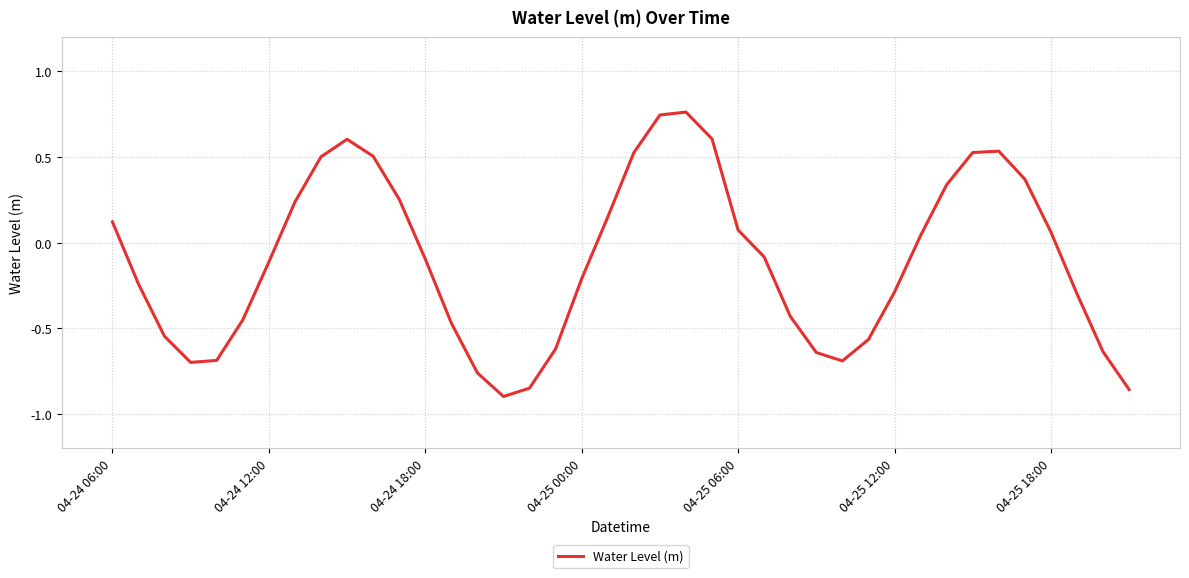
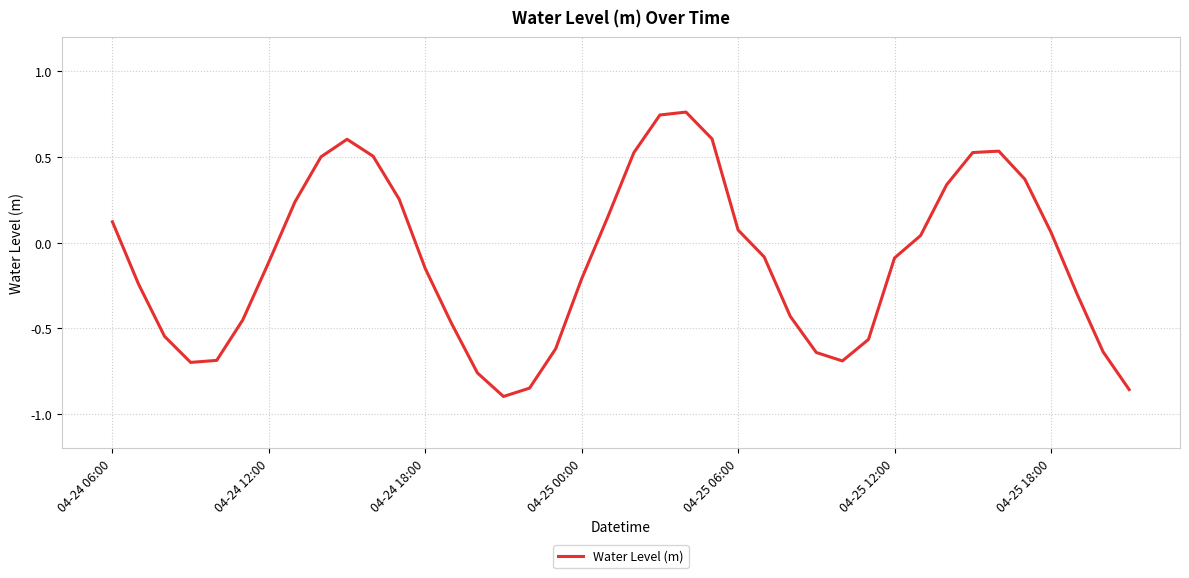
04-24 18:00: -0.10 -> -0.15
04-25 12:00: -0.29 -> -0.09
